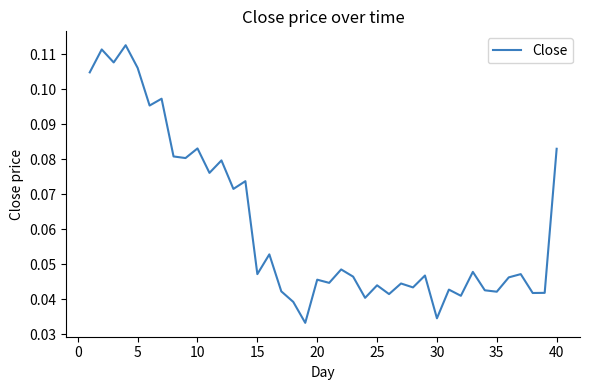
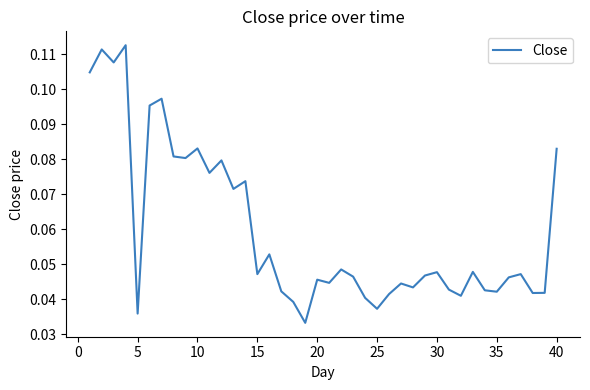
5: 0.106 -> 0.036
25: 0.044 -> 0.037
30: 0.035 -> 0.048
